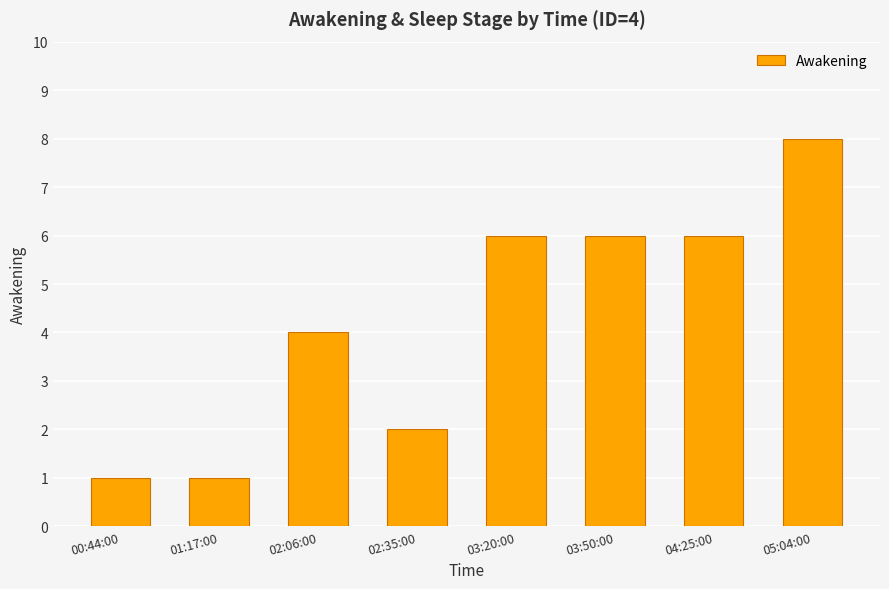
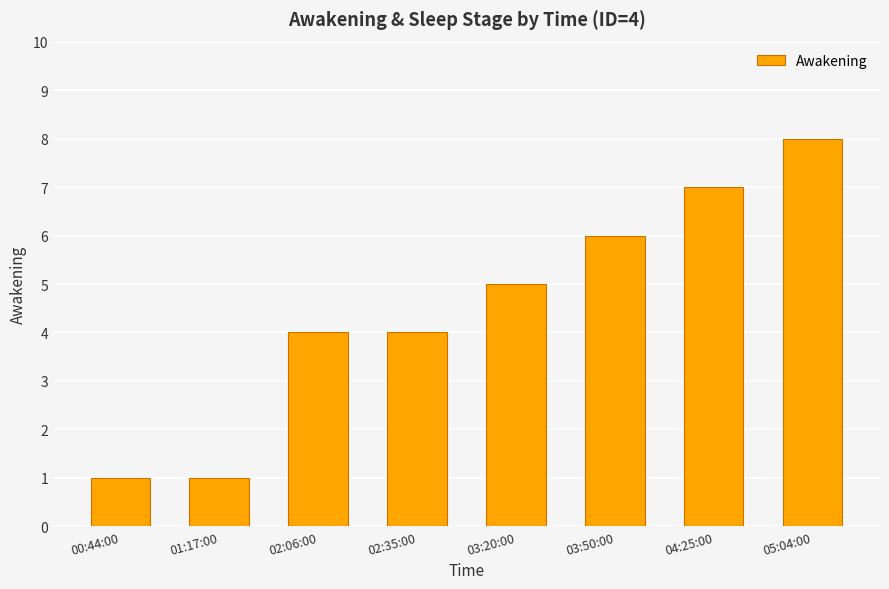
02:35:00: 2 -> 4
03:20:00: 6 -> 5
04:25:00: 6 -> 7
